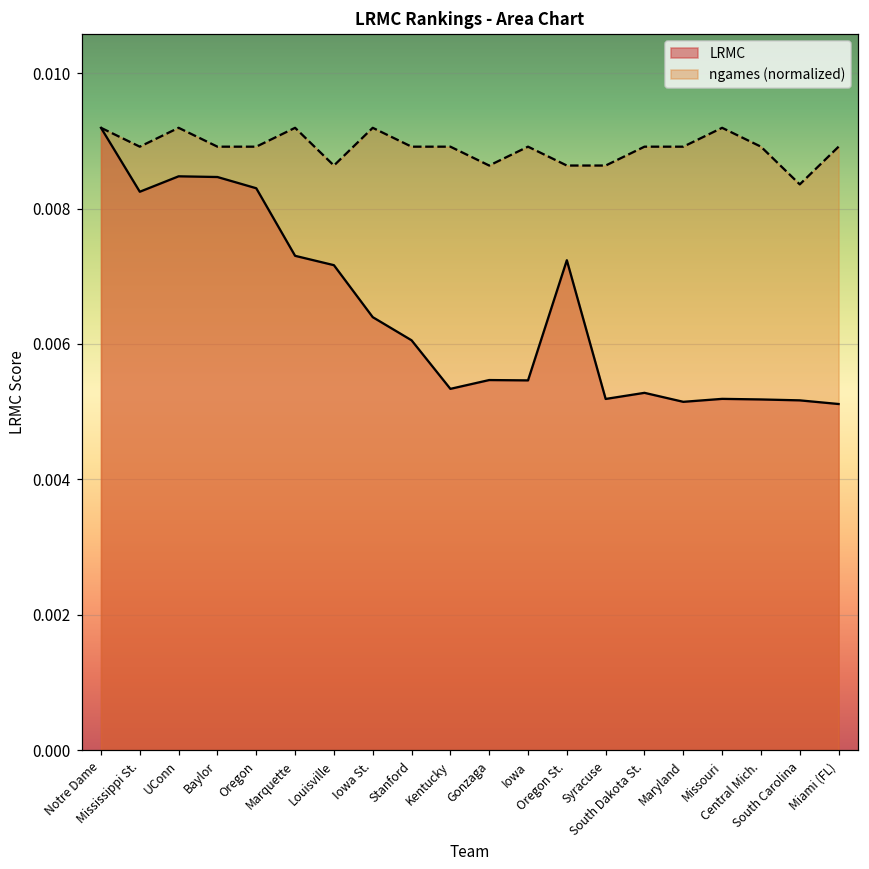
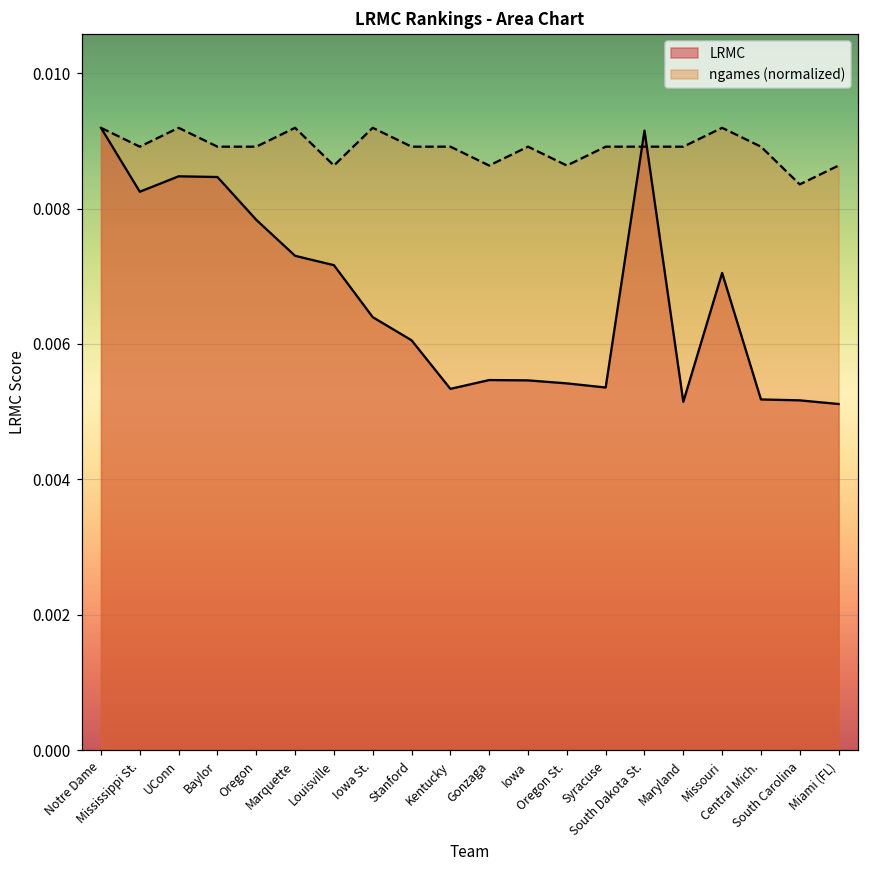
LRMC, Oregon: 0.0083 -> 0.0078
LRMC, Oregon St.: 0.0072 -> 0.0054
LRMC, Syracuse: 0.0052 -> 0.0054
ngames (normalized), Syracuse: 0.0086 -> 0.0089
LRMC, South Dakota St.: 0.0053 -> 0.0092
LRMC, Missouri: 0.0052 -> 0.0070
ngames (normalized), Miami (FL): 0.0089 -> 0.0086
